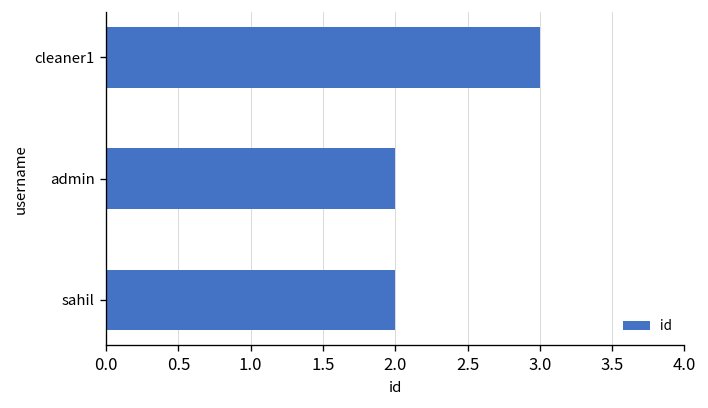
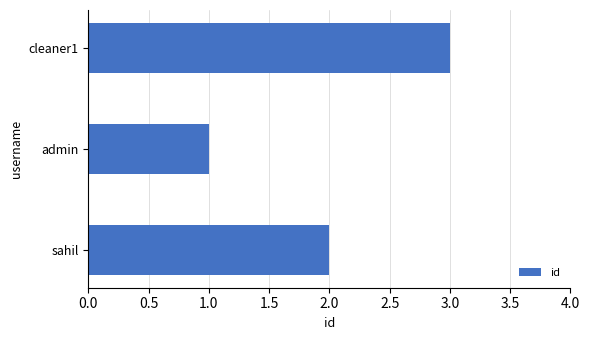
admin: 2 -> 1
